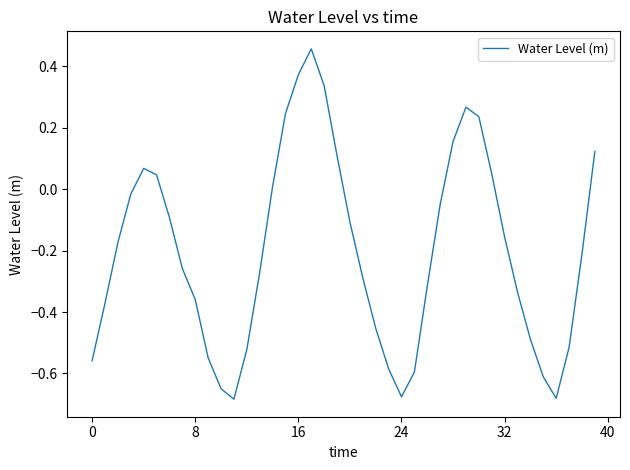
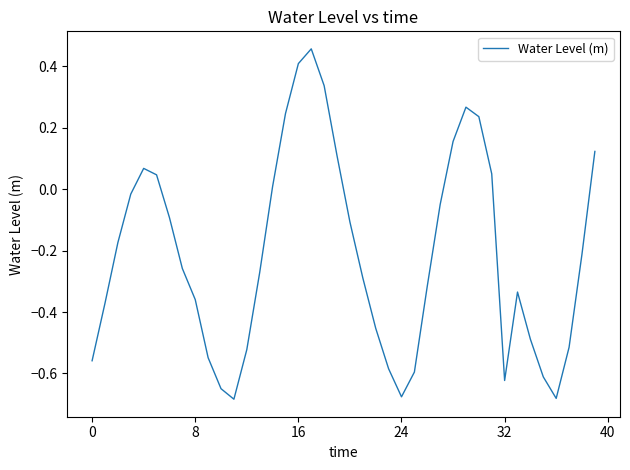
16: 0.37 -> 0.41
32: -0.16 -> -0.62
